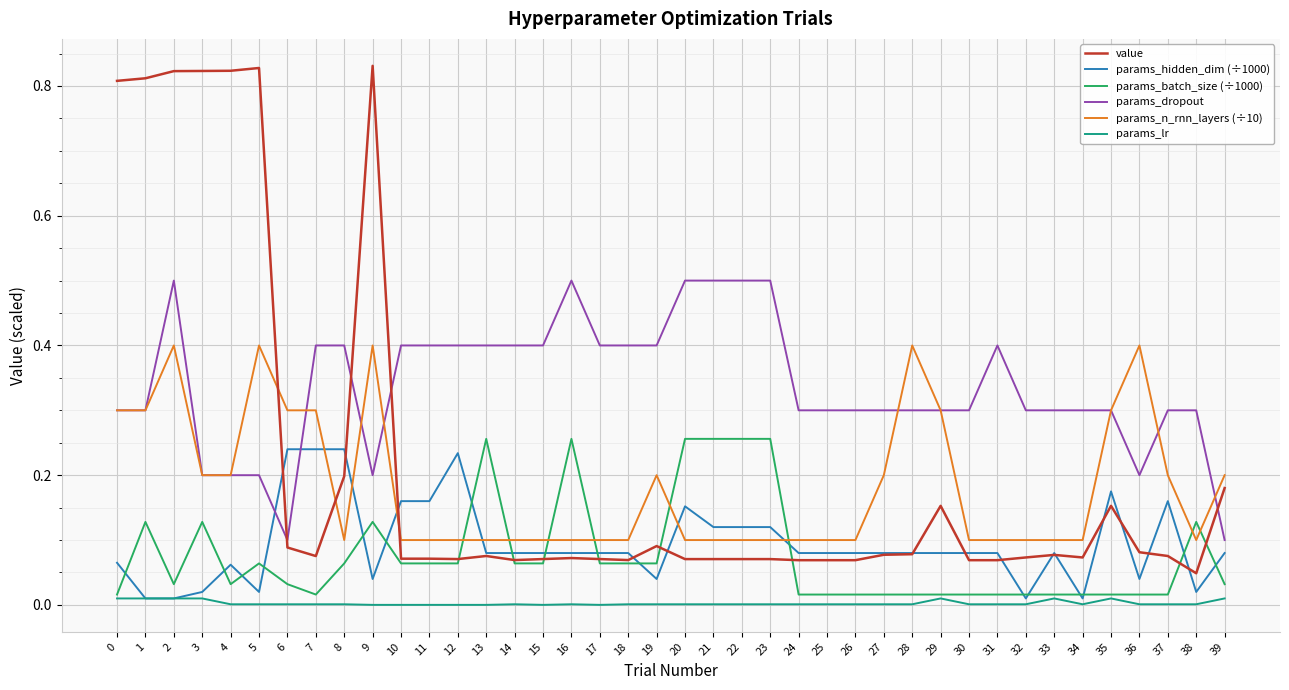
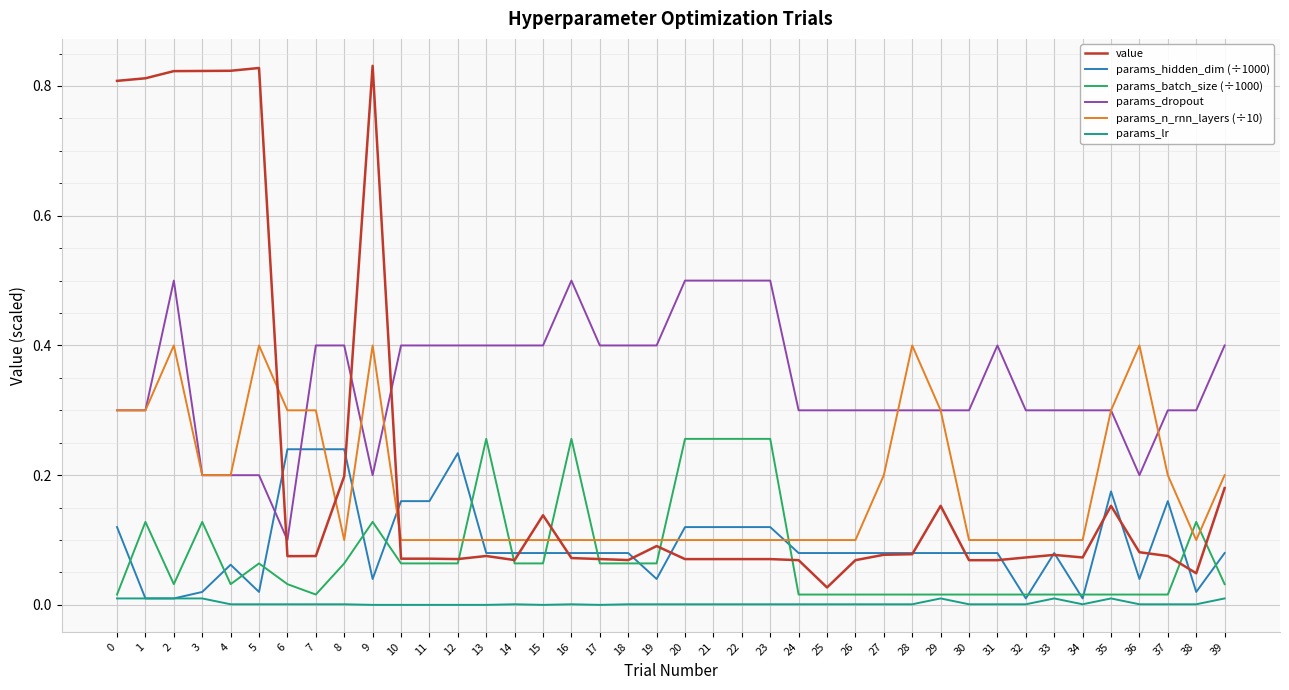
params_hidden_dim (÷1000), 0: 0.07 -> 0.12
value, 6: 0.09 -> 0.08
value, 15: 0.07 -> 0.14
params_n_rnn_layers (÷10), 19: 0.20 -> 0.10
params_hidden_dim (÷1000), 20: 0.15 -> 0.12
value, 25: 0.07 -> 0.03
params_dropout, 39: 0.1 -> 0.4
